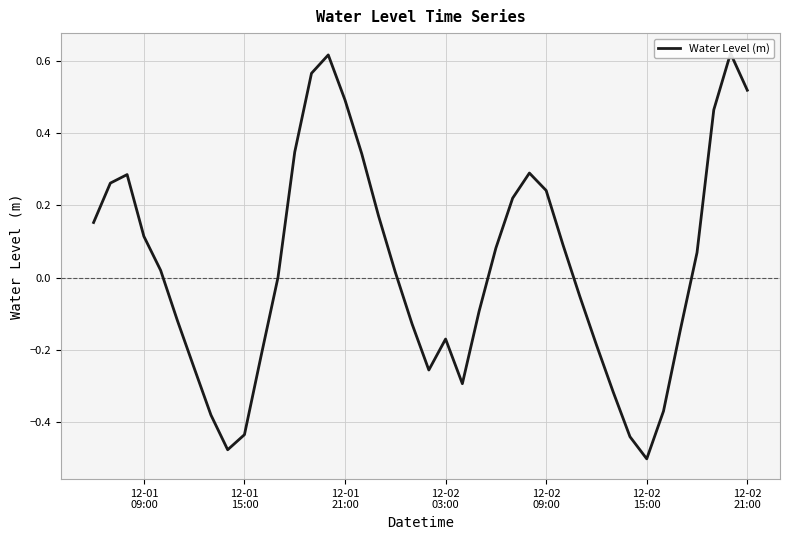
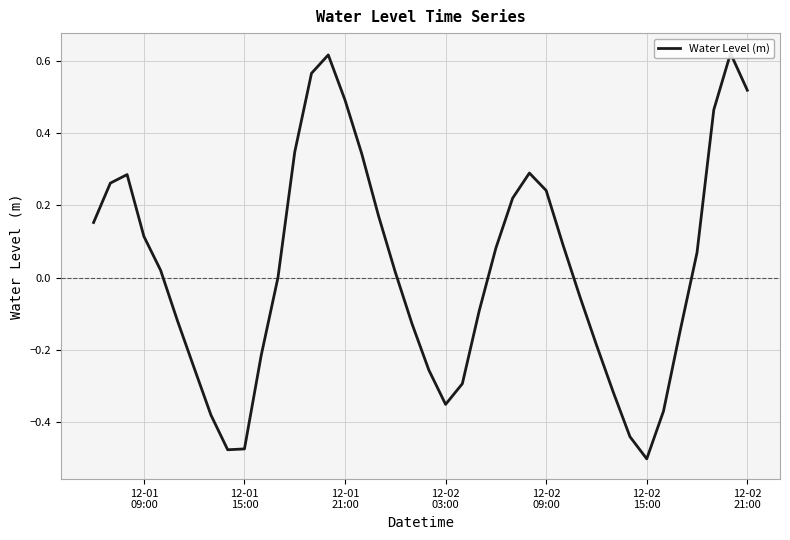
12-01 15:00: -0.43 -> -0.47
12-02 03:00: -0.17 -> -0.35
